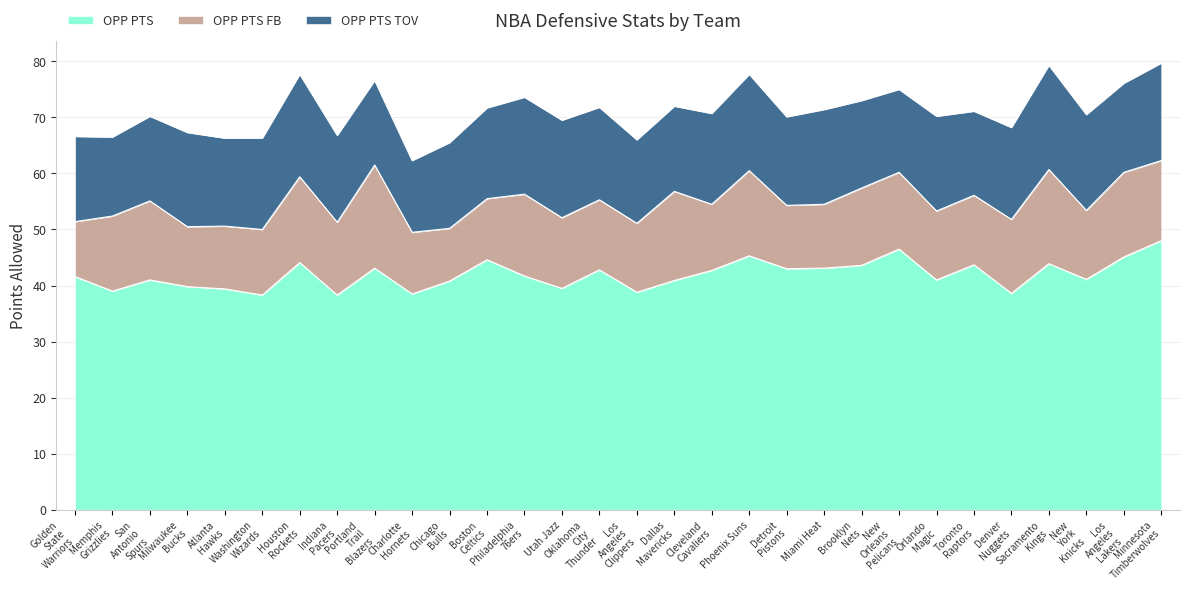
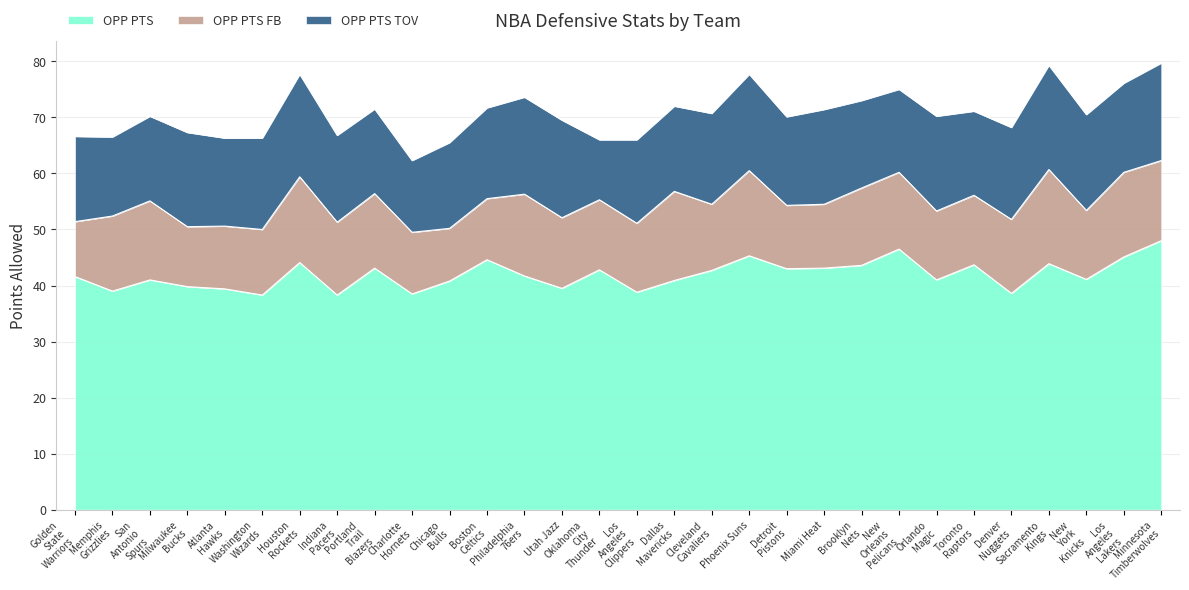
OPP PTS FB, Portland Trail Blazers: 18 -> 13
OPP PTS TOV, Oklahoma City Thunder: 17 -> 11
